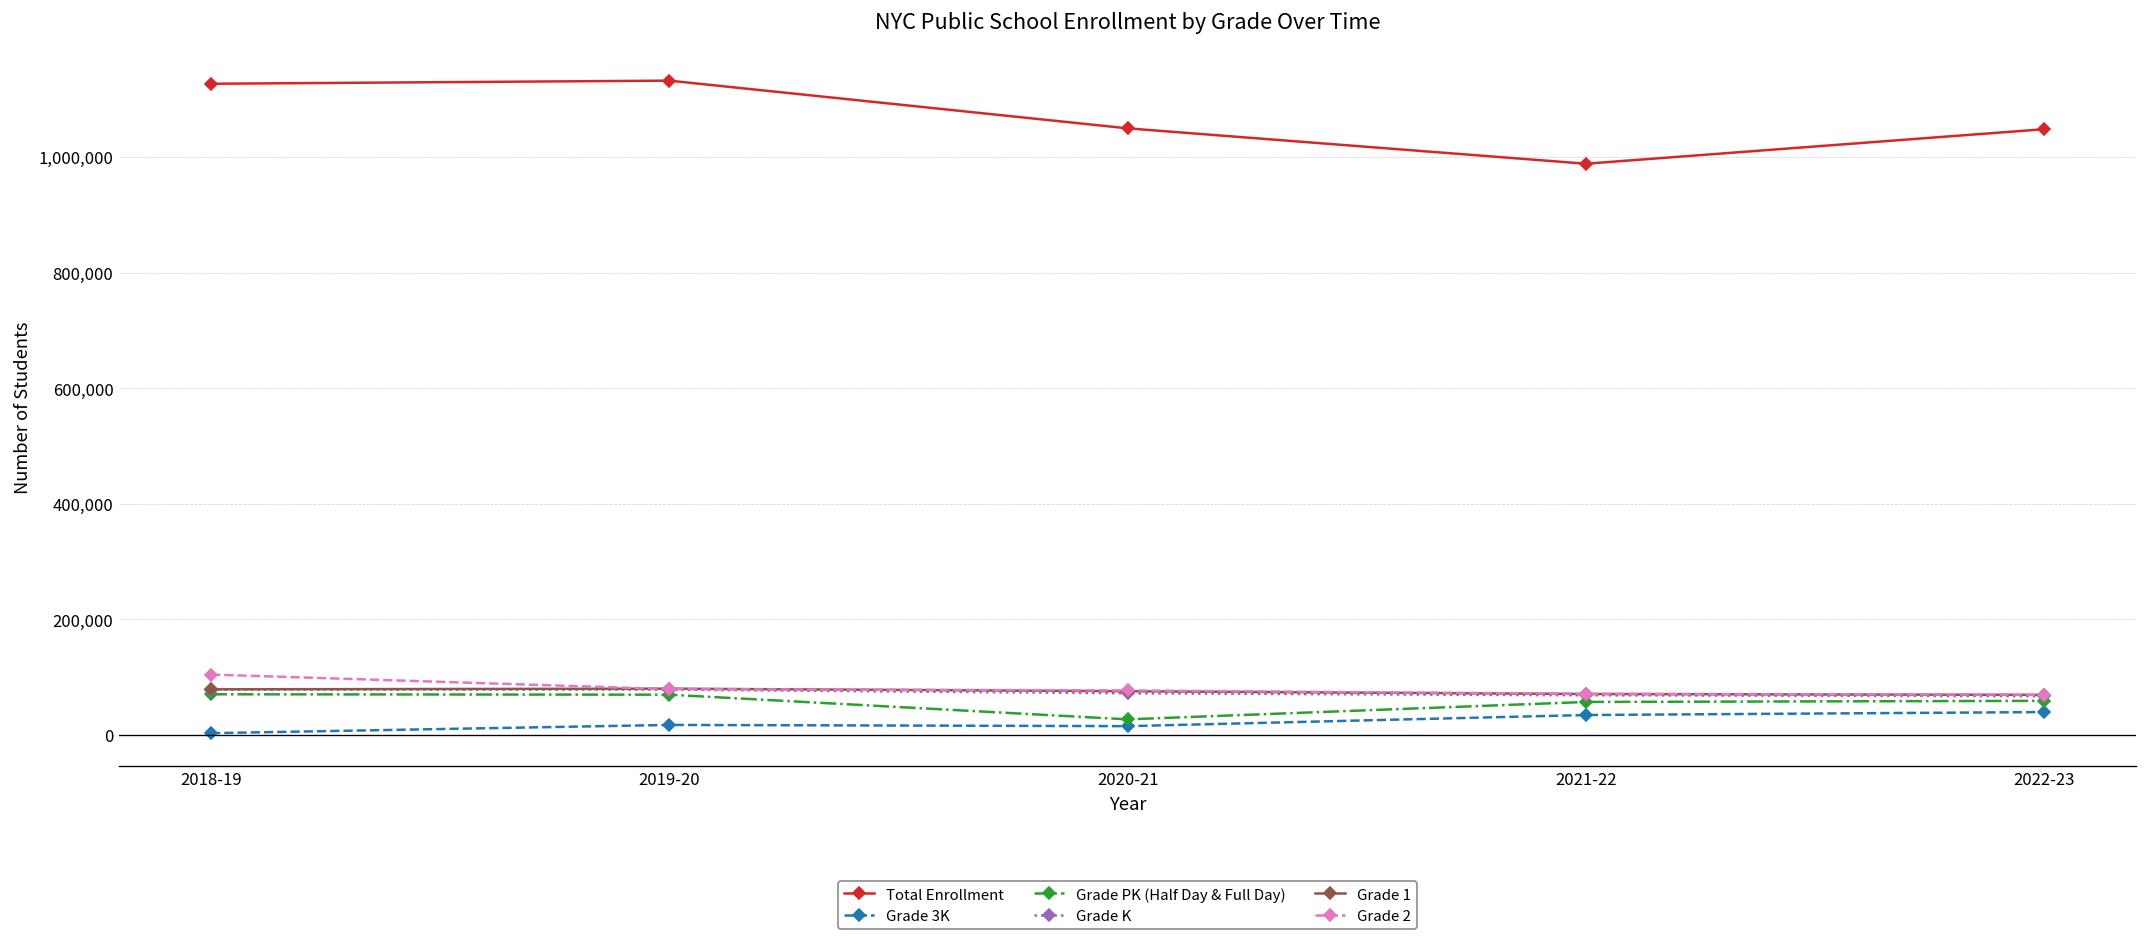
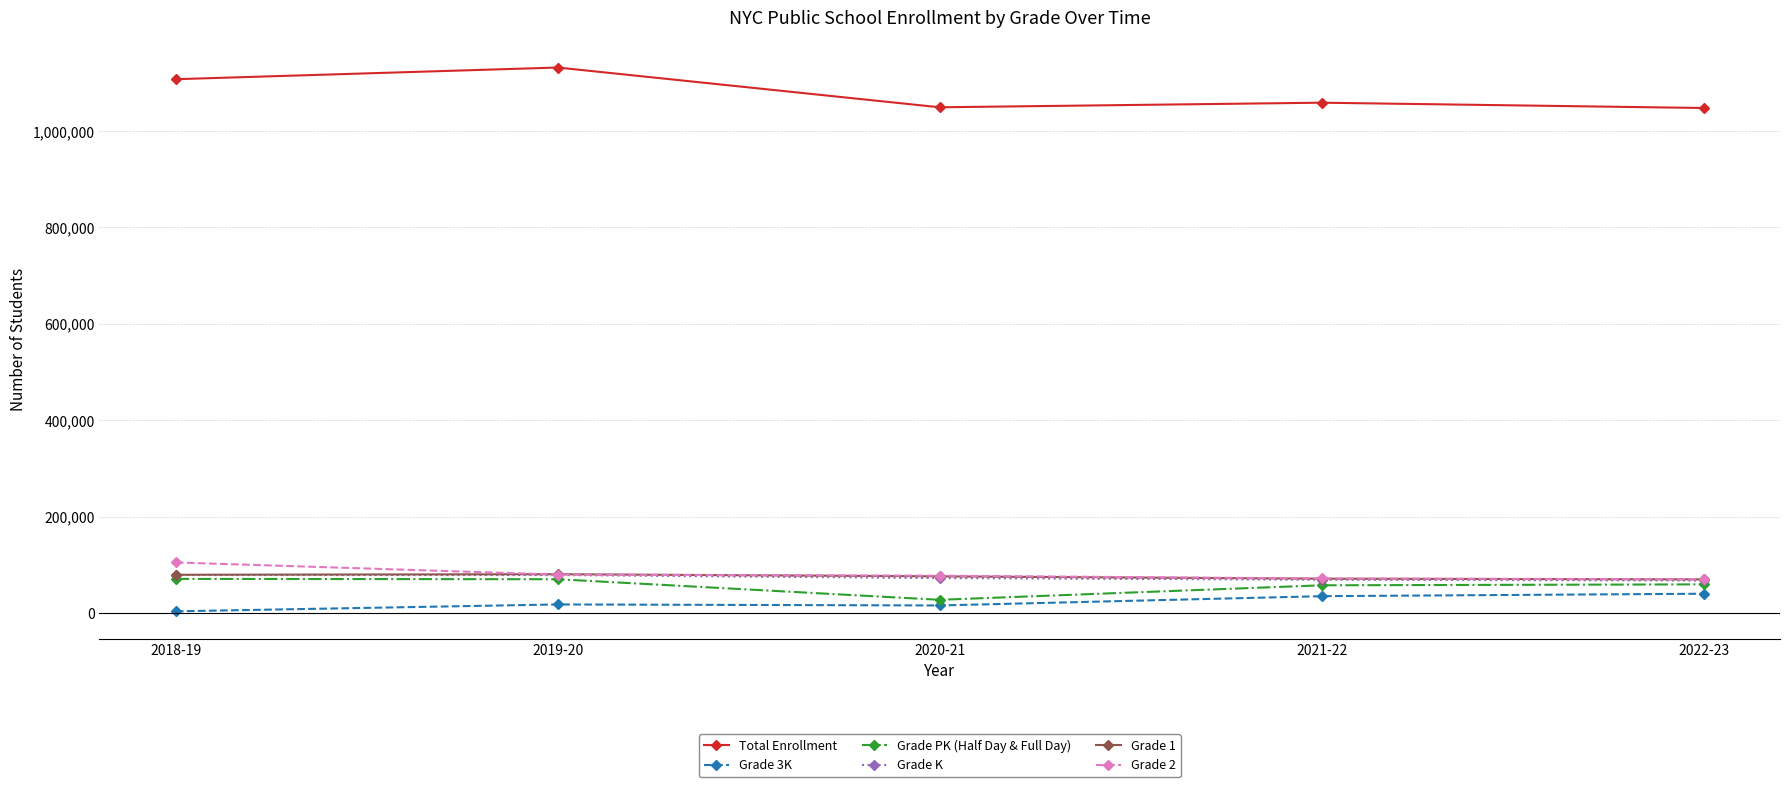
Total Enrollment, 2018-19: 1,130,000 -> 1,110,000
Total Enrollment, 2021-22: 990,000 -> 1,060,000
